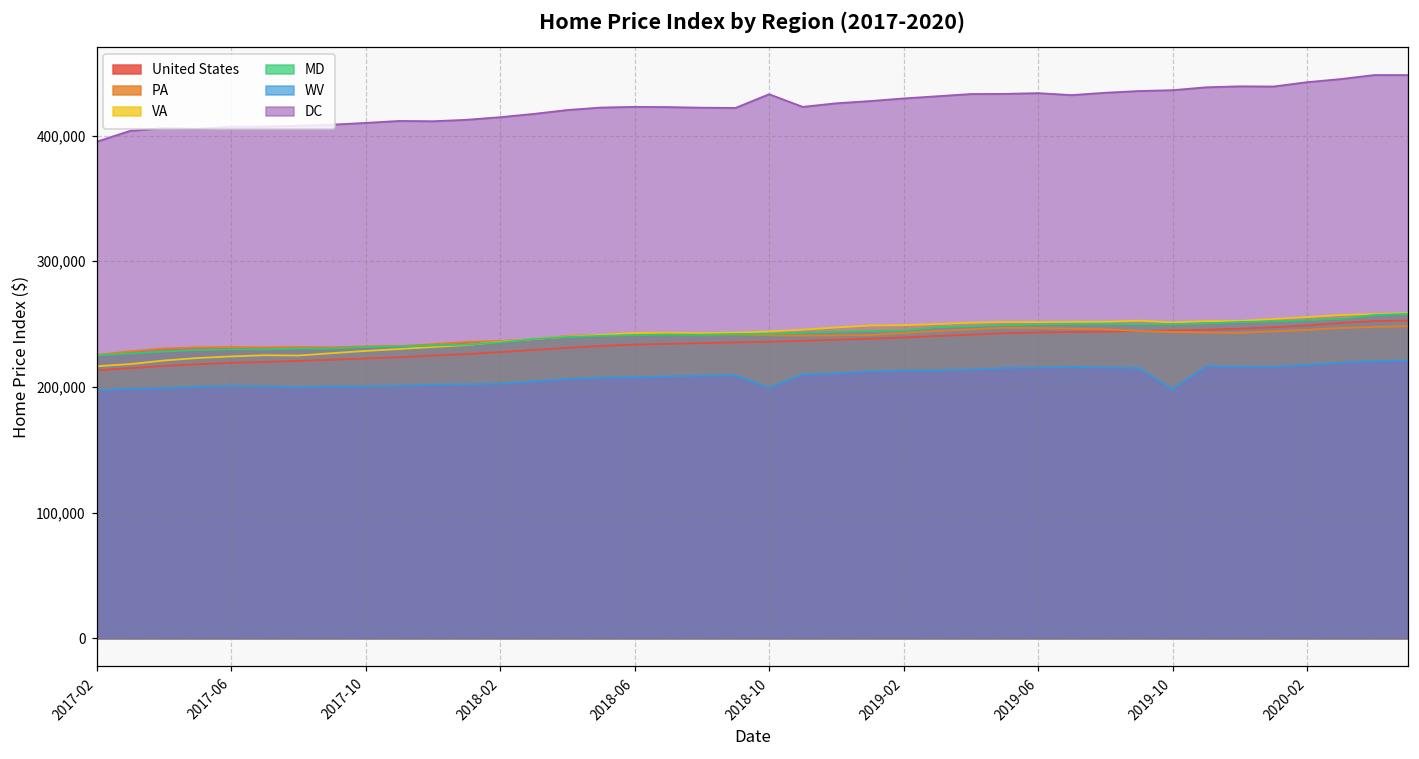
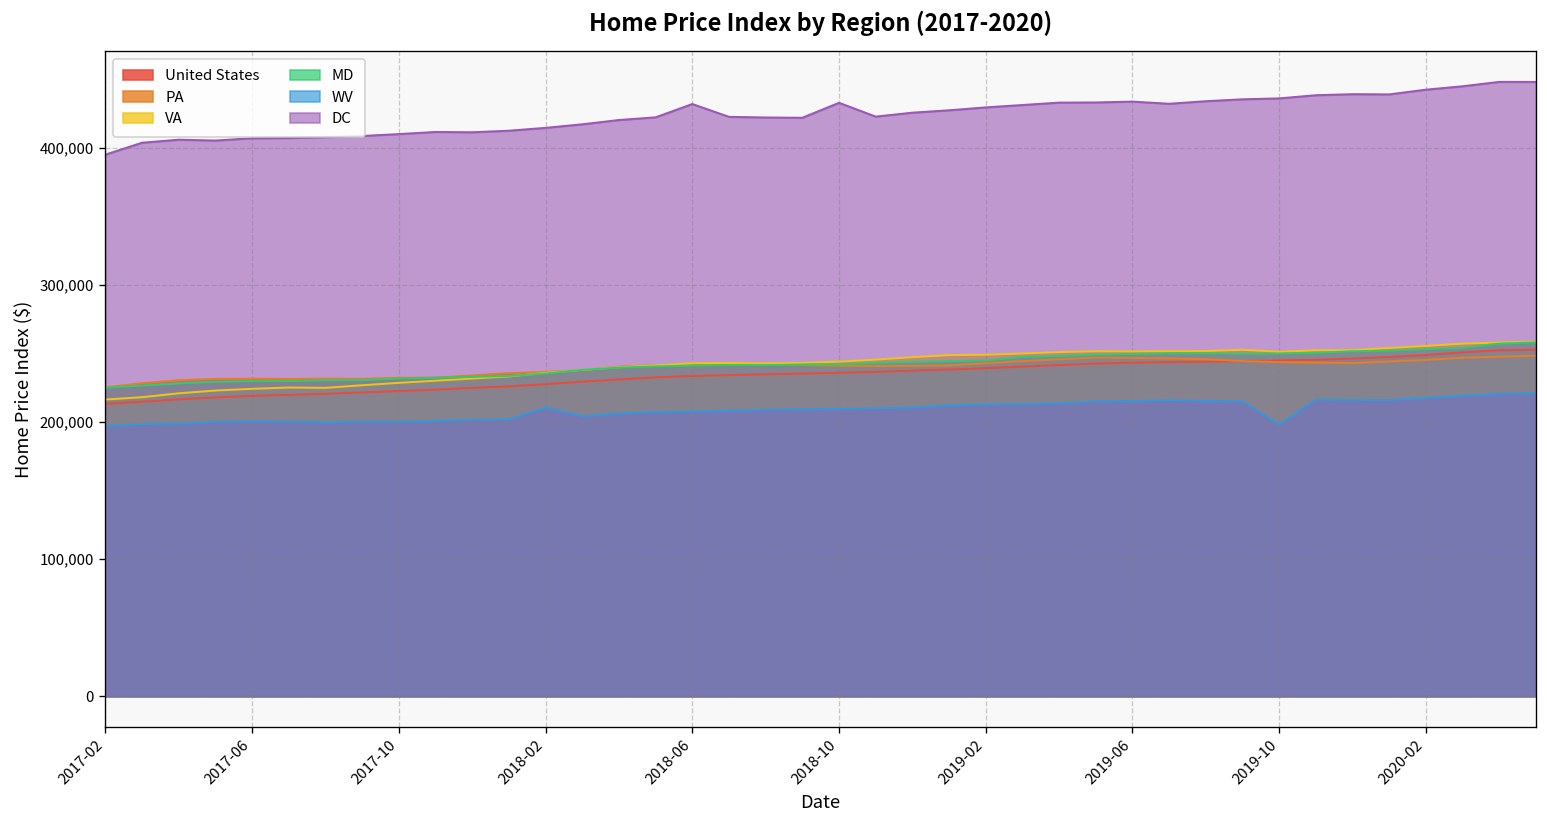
WV, 2018-02: 203,000 -> 211,000
DC, 2018-06: 423,000 -> 432,000
WV, 2018-10: 199,000 -> 210,000
